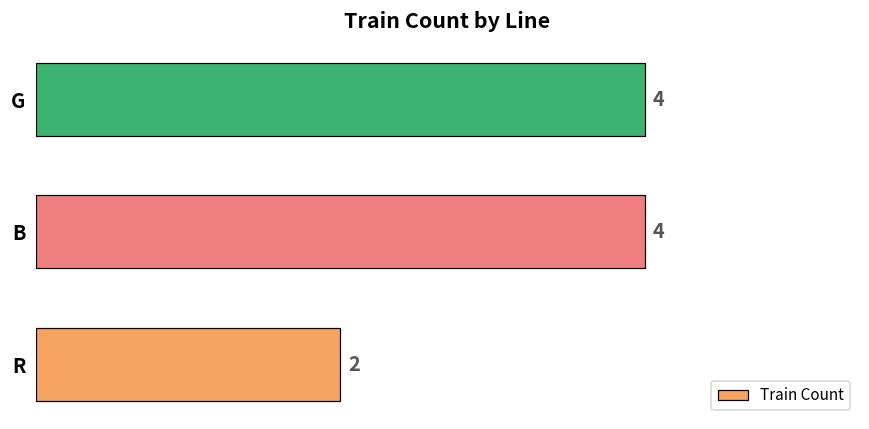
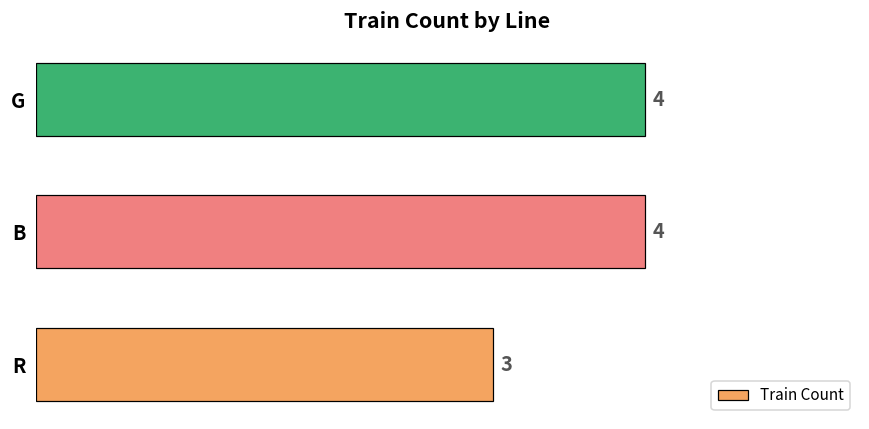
R: 2 -> 3
